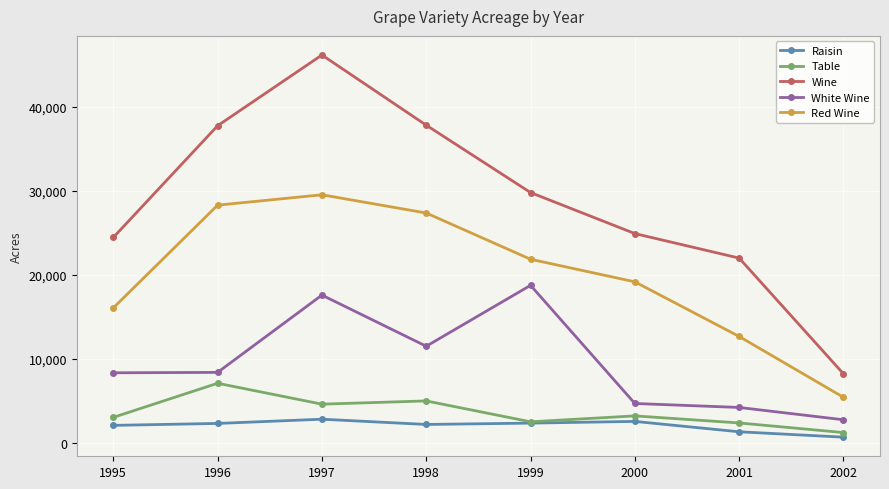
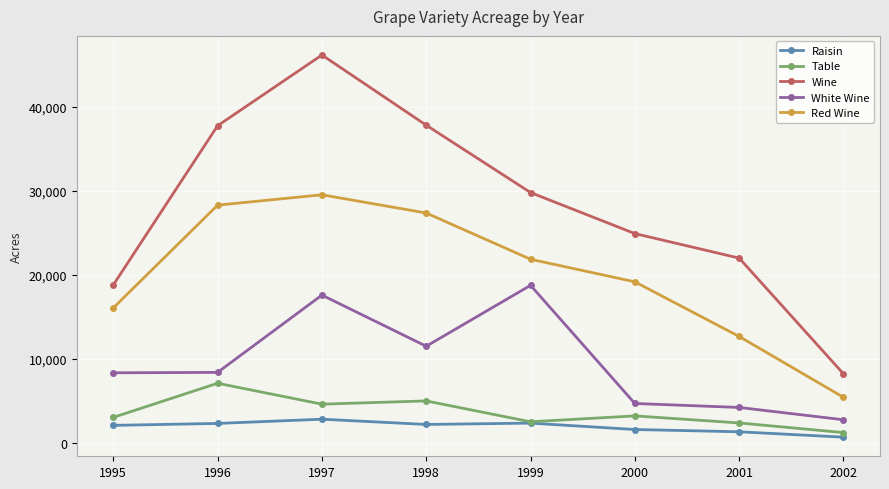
Wine, 1995: 24,000 -> 19,000
Raisin, 2000: 3,000 -> 2,000
